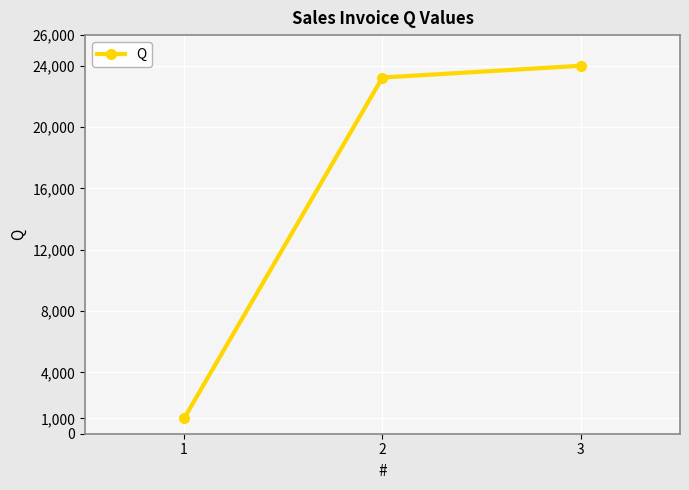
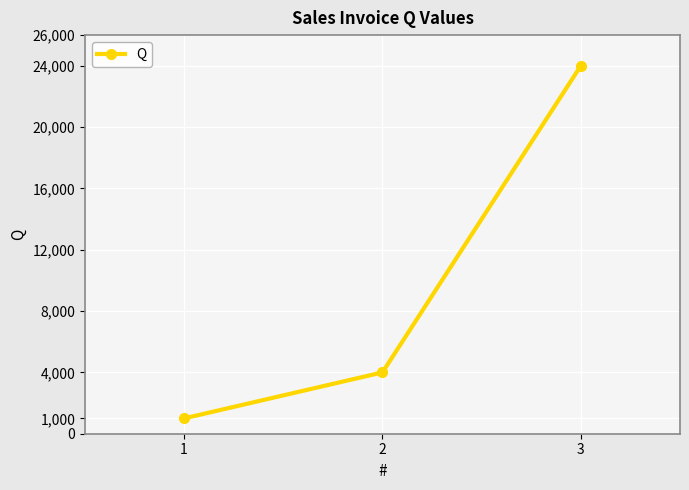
2: 23,200 -> 4,000
